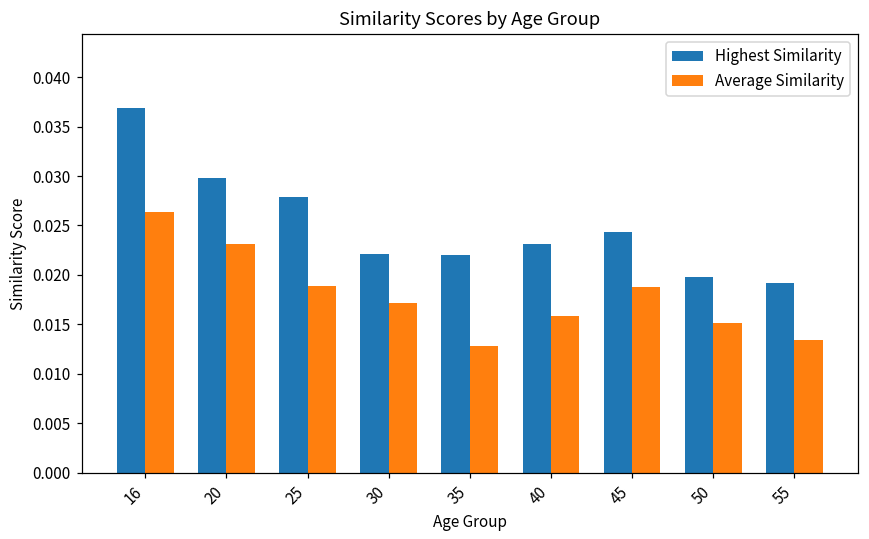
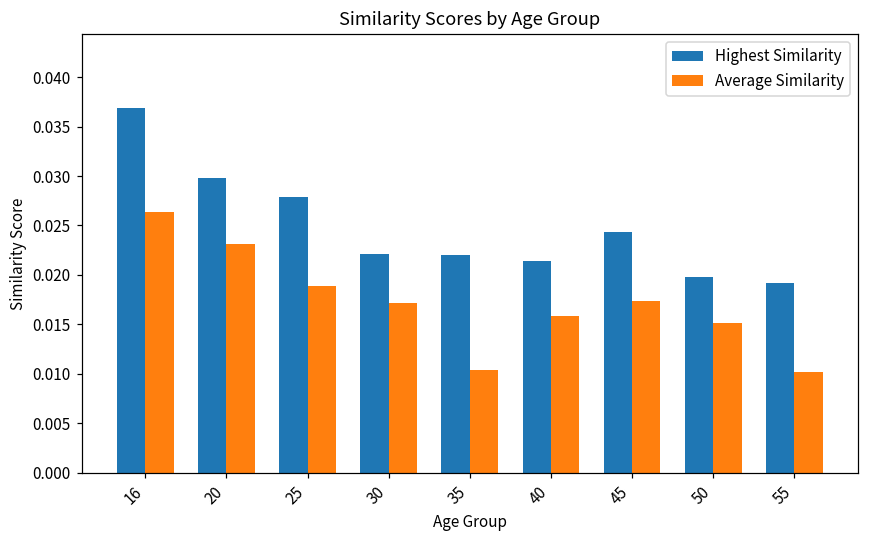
Average Similarity, 35: 0.013 -> 0.010
Highest Similarity, 40: 0.023 -> 0.021
Average Similarity, 45: 0.019 -> 0.017
Average Similarity, 55: 0.013 -> 0.010
